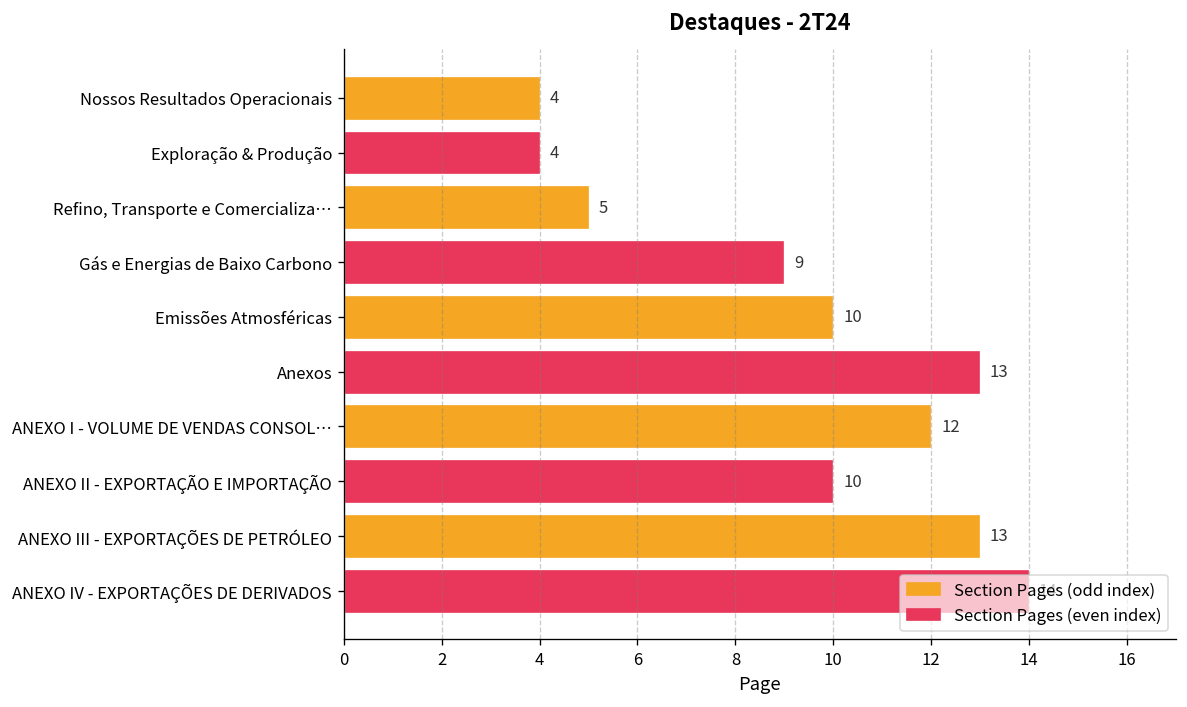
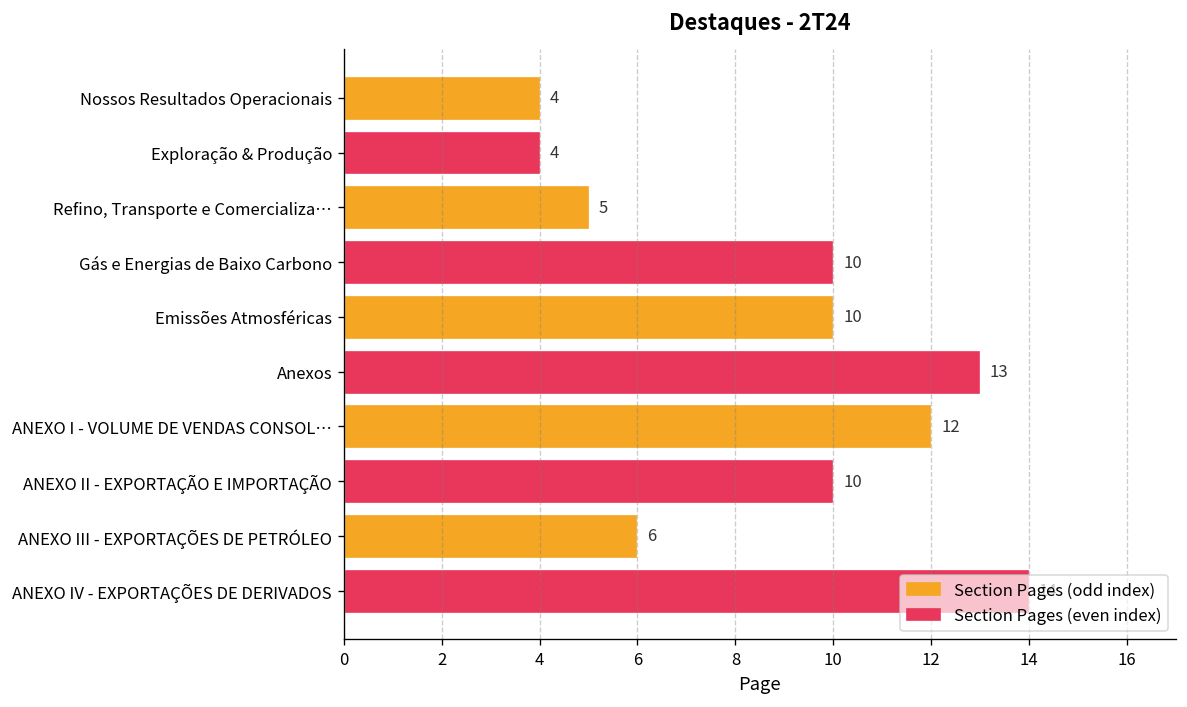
Gás e Energias de Baixo Carbono: 9 -> 10
ANEXO III - EXPORTAÇÕES DE PETRÓLEO: 13 -> 6
